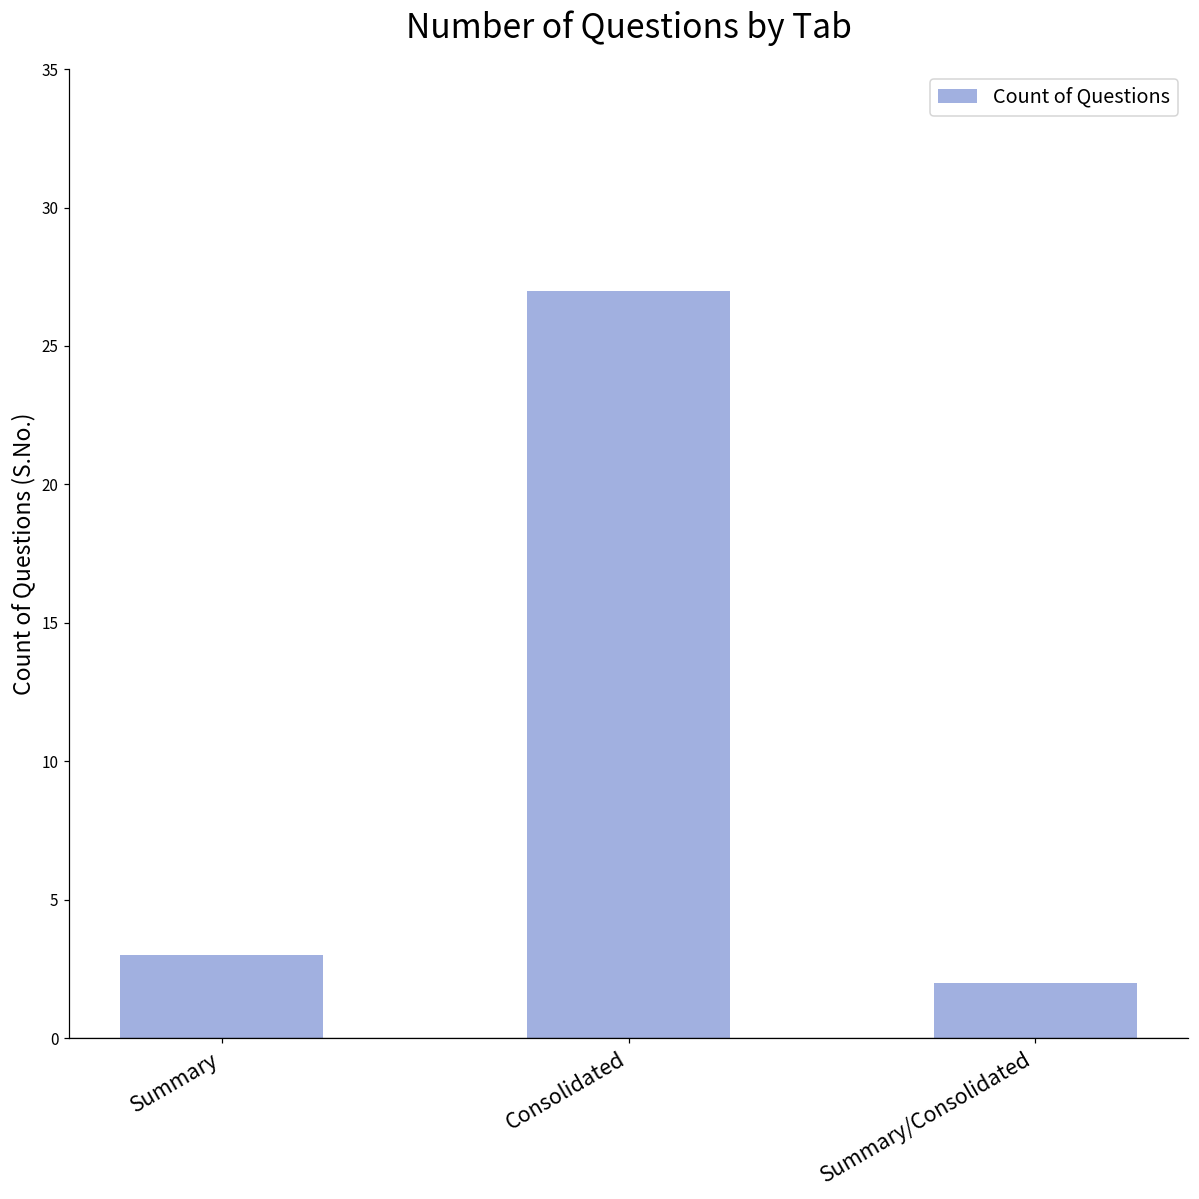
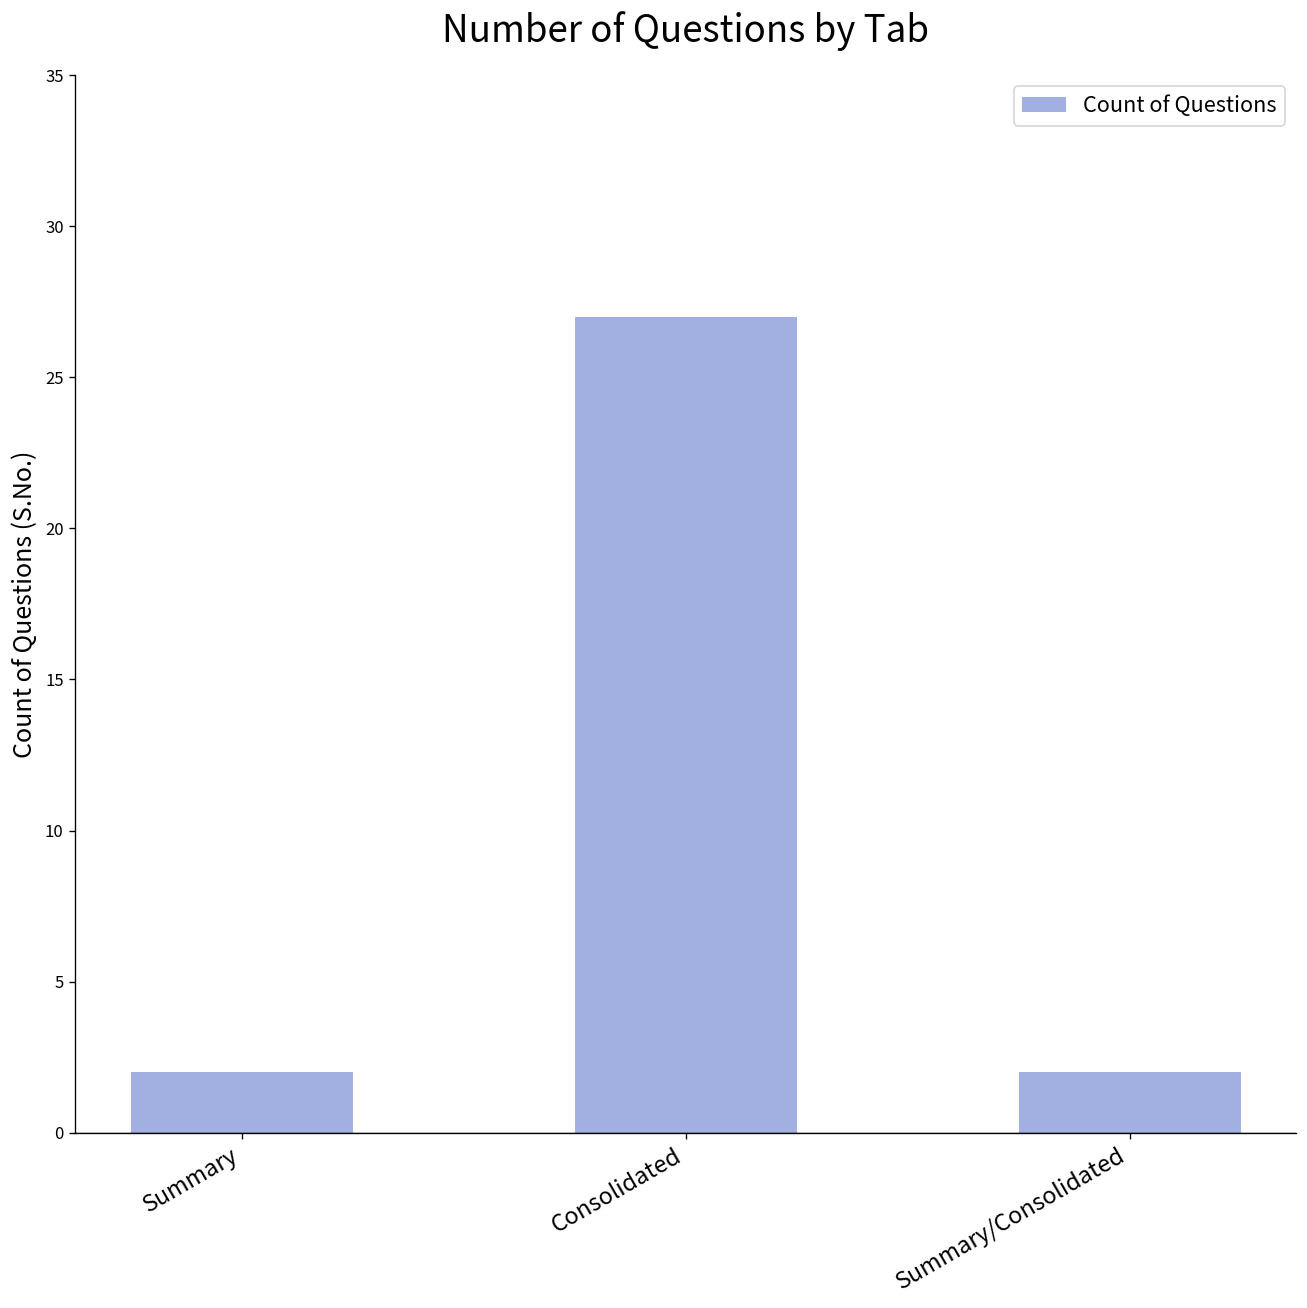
Summary: 3 -> 2
